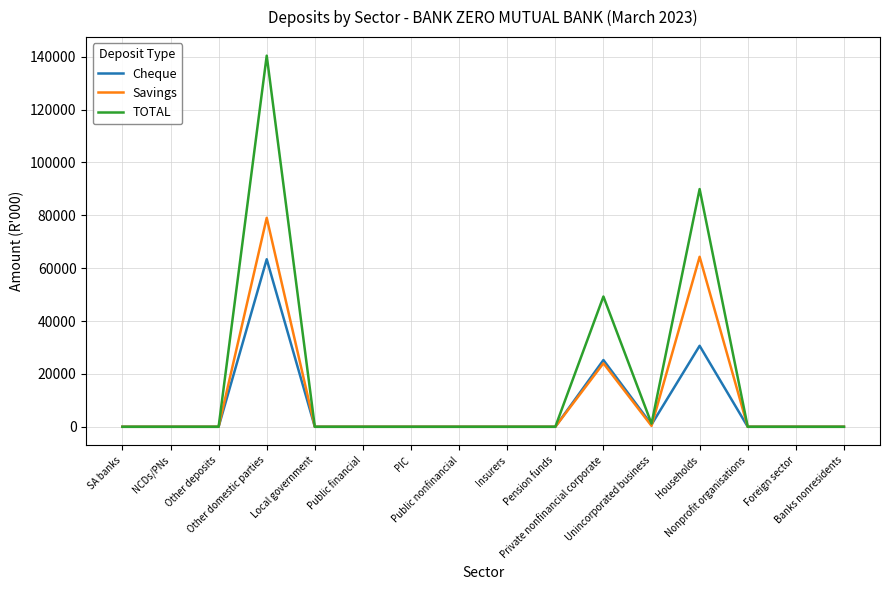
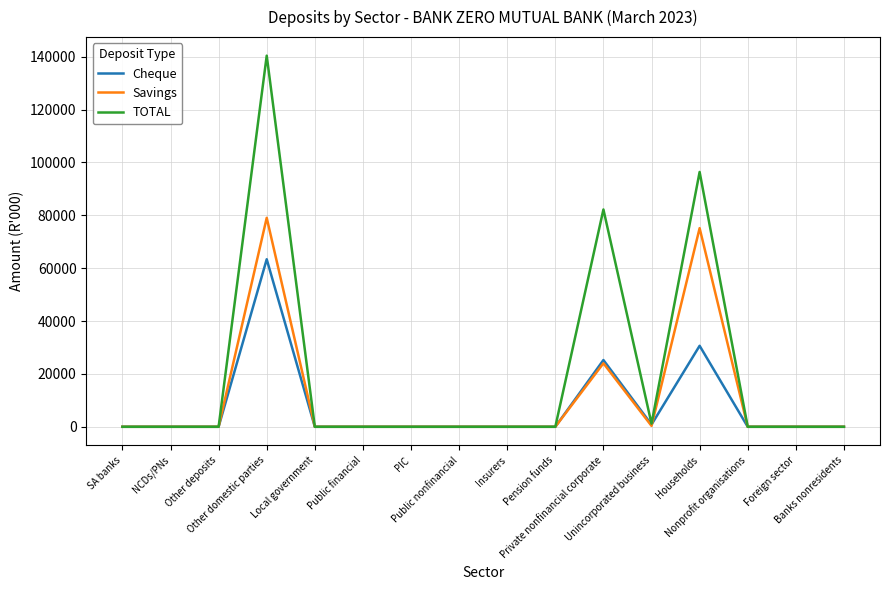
TOTAL, Private nonfinancial corporate: 49000 -> 82000
Savings, Households: 64000 -> 75000
TOTAL, Households: 90000 -> 96000
